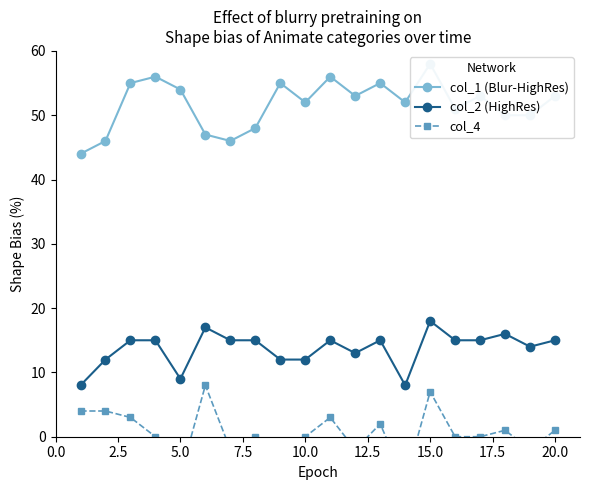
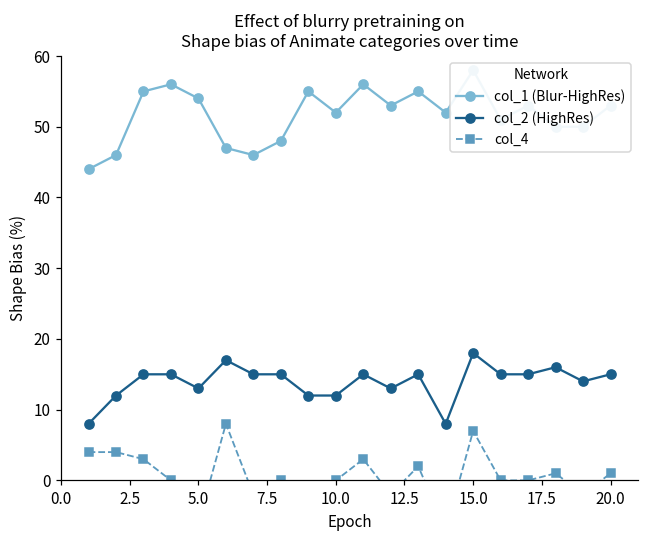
col_2 (HighRes), 5.0: 9 -> 13
